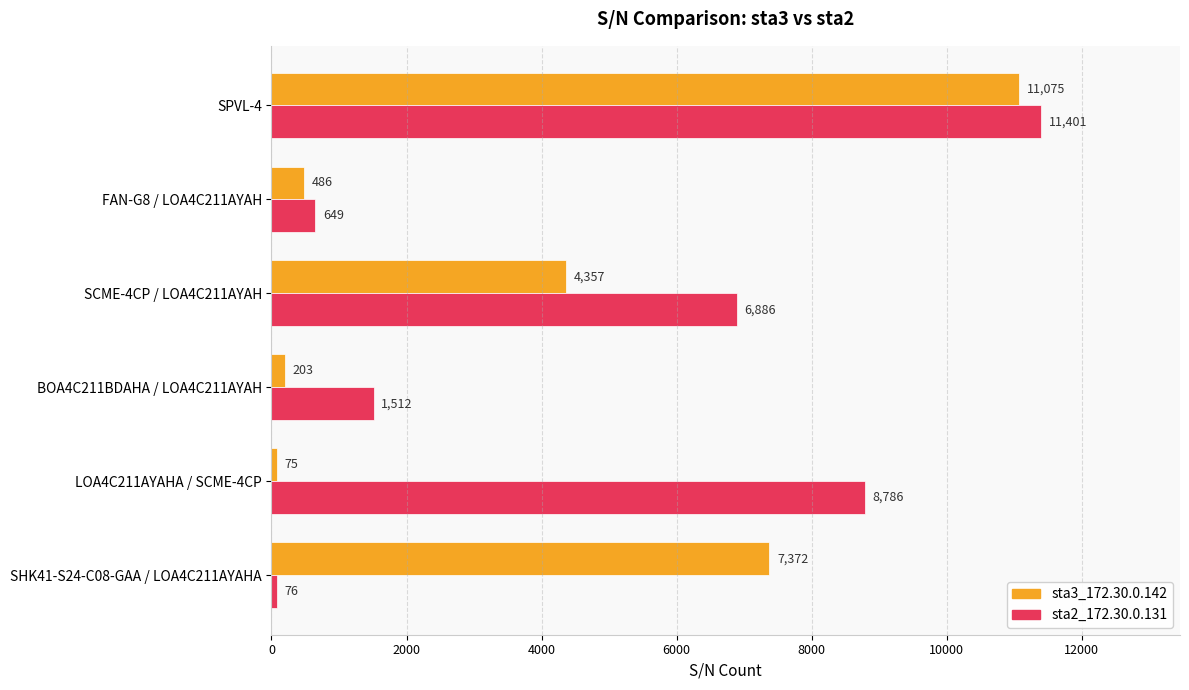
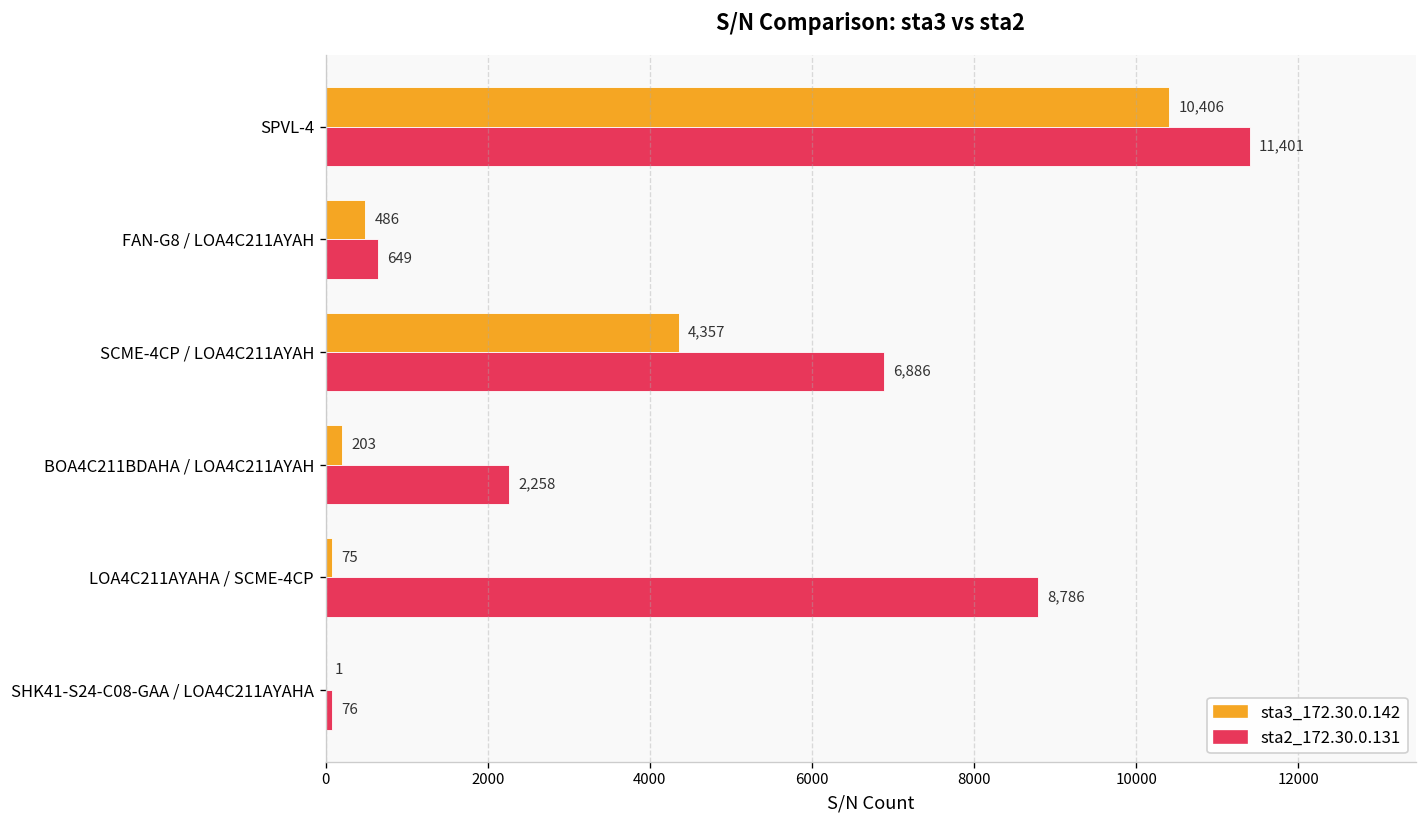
sta3_172.30.0.142, SPVL-4: 11,075 -> 10,406
sta2_172.30.0.131, BOA4C211BDAHA / LOA4C211AYAH: 1,512 -> 2,258
sta3_172.30.0.142, SHK41-S24-C08-GAA / LOA4C211AYAHA: 7,372 -> 1
